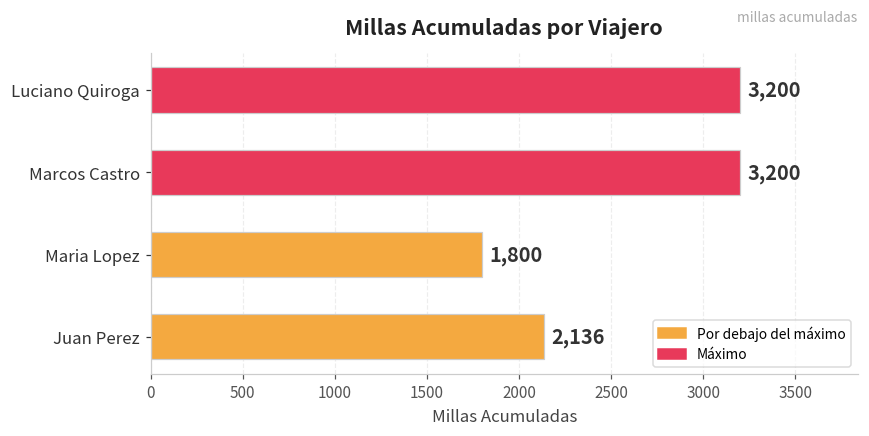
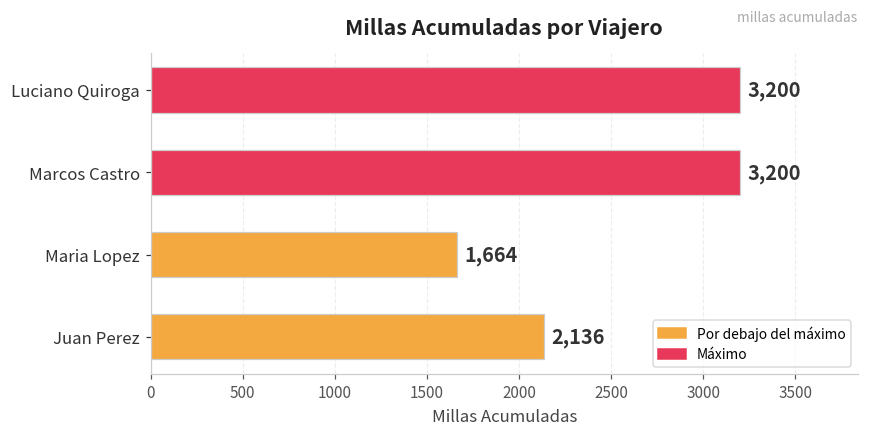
Maria Lopez: 1,800 -> 1,664
